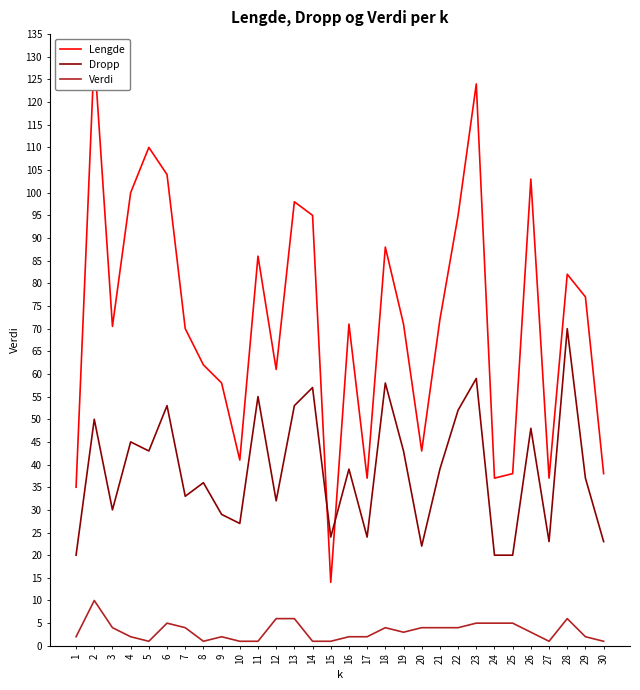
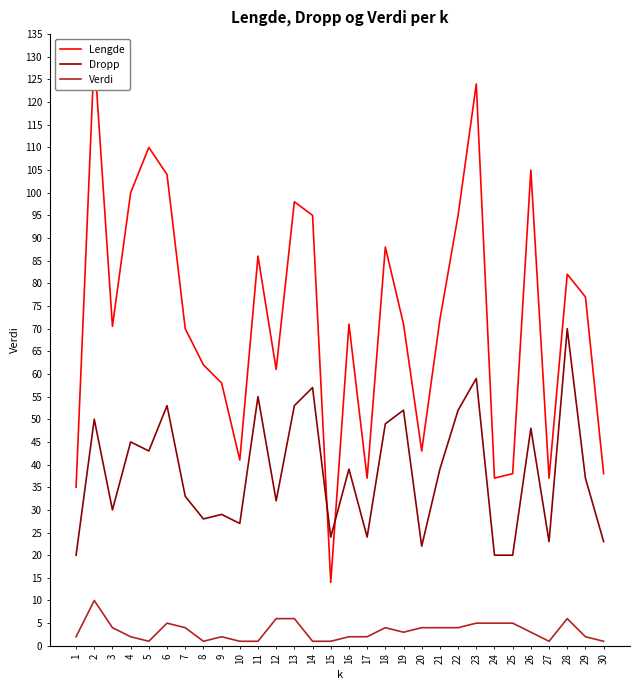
Dropp, 8: 36 -> 28
Dropp, 18: 58 -> 49
Dropp, 19: 43 -> 52
Lengde, 26: 103 -> 105
